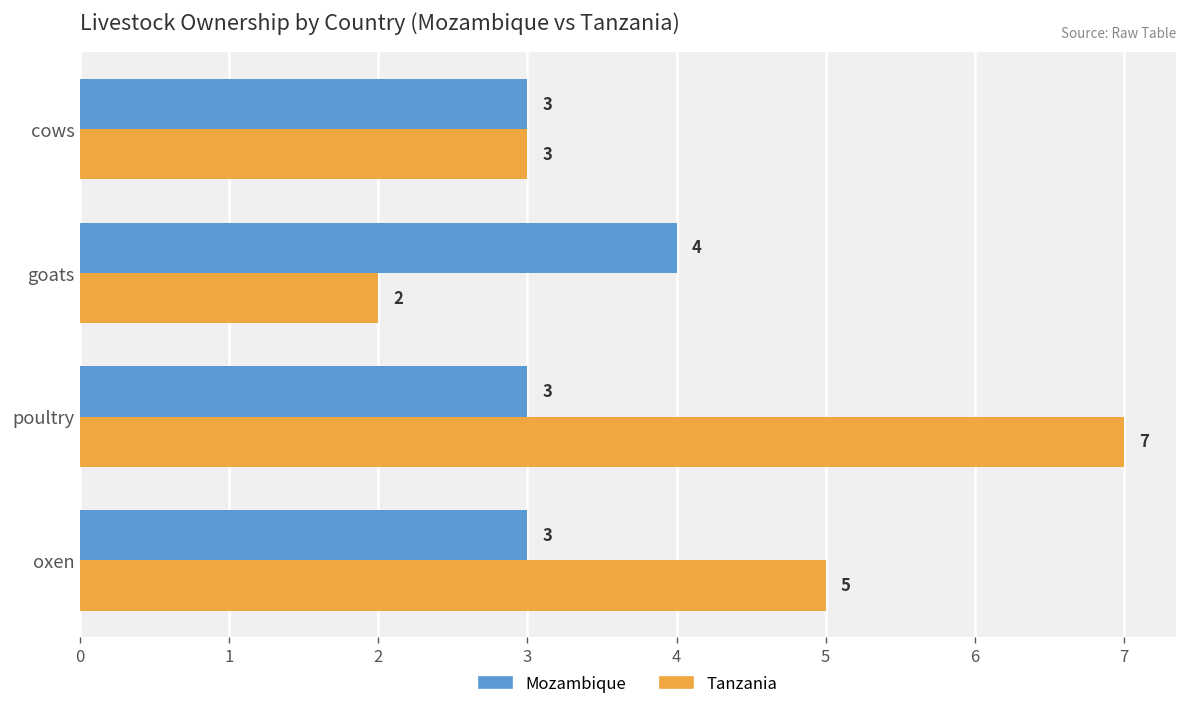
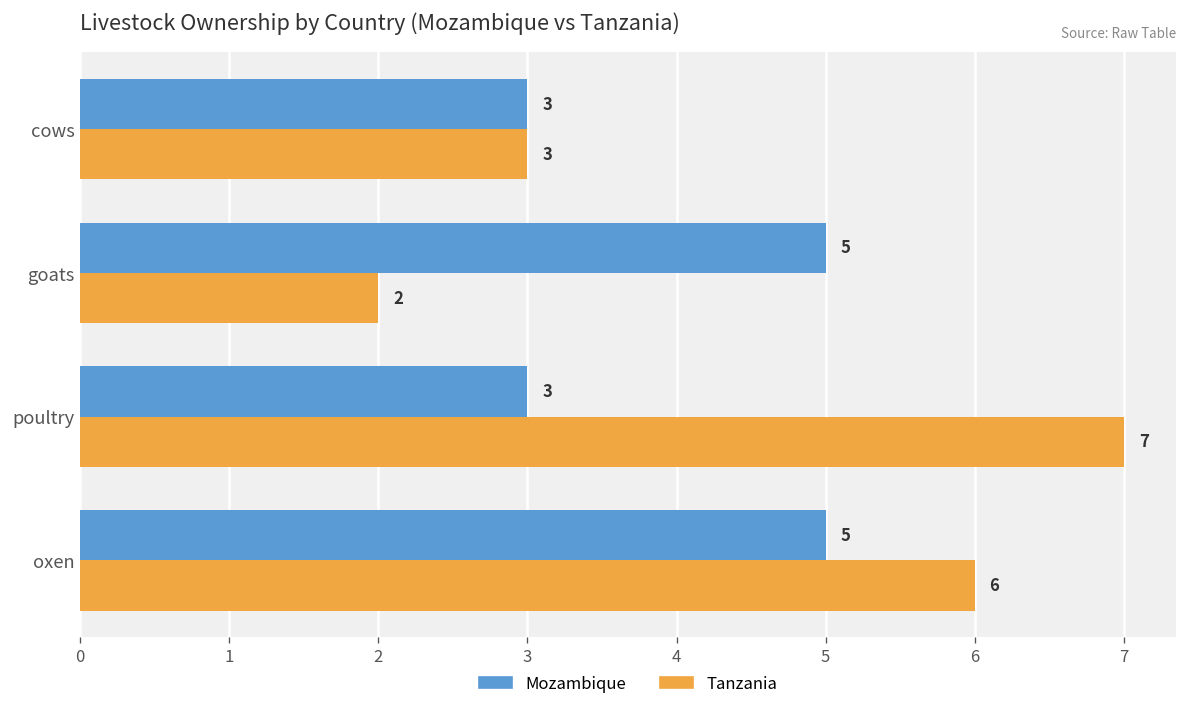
Mozambique, goats: 4 -> 5
Mozambique, oxen: 3 -> 5
Tanzania, oxen: 5 -> 6
